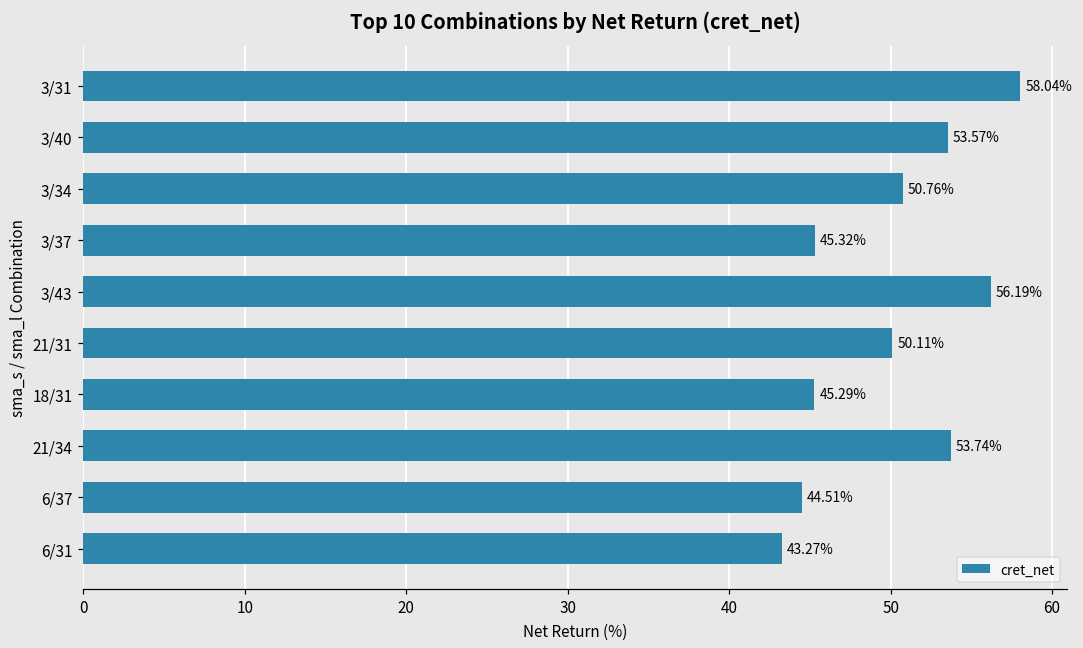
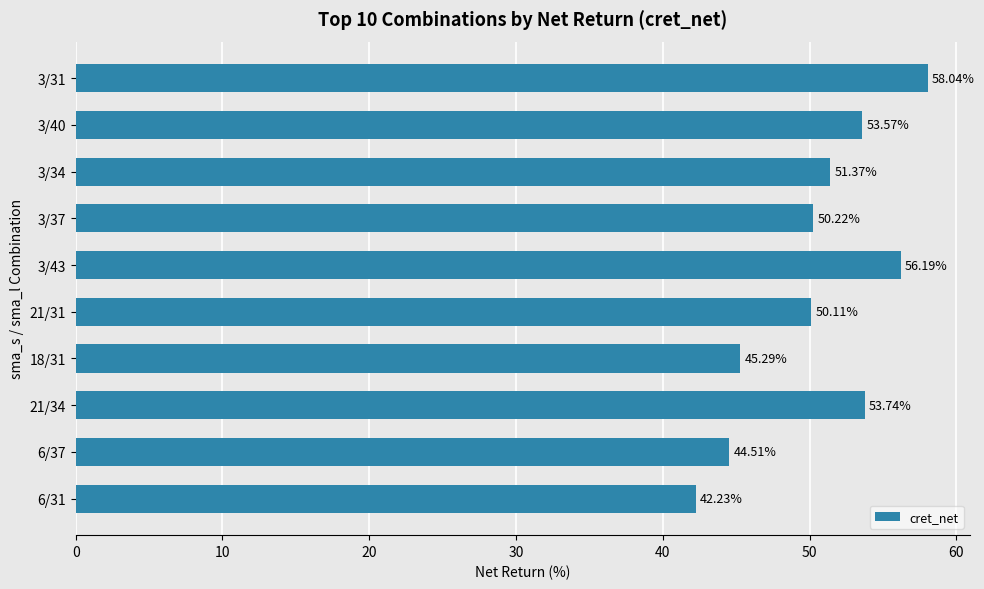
3/34: 50.76% -> 51.37%
3/37: 45.32% -> 50.22%
6/31: 43.27% -> 42.23%
